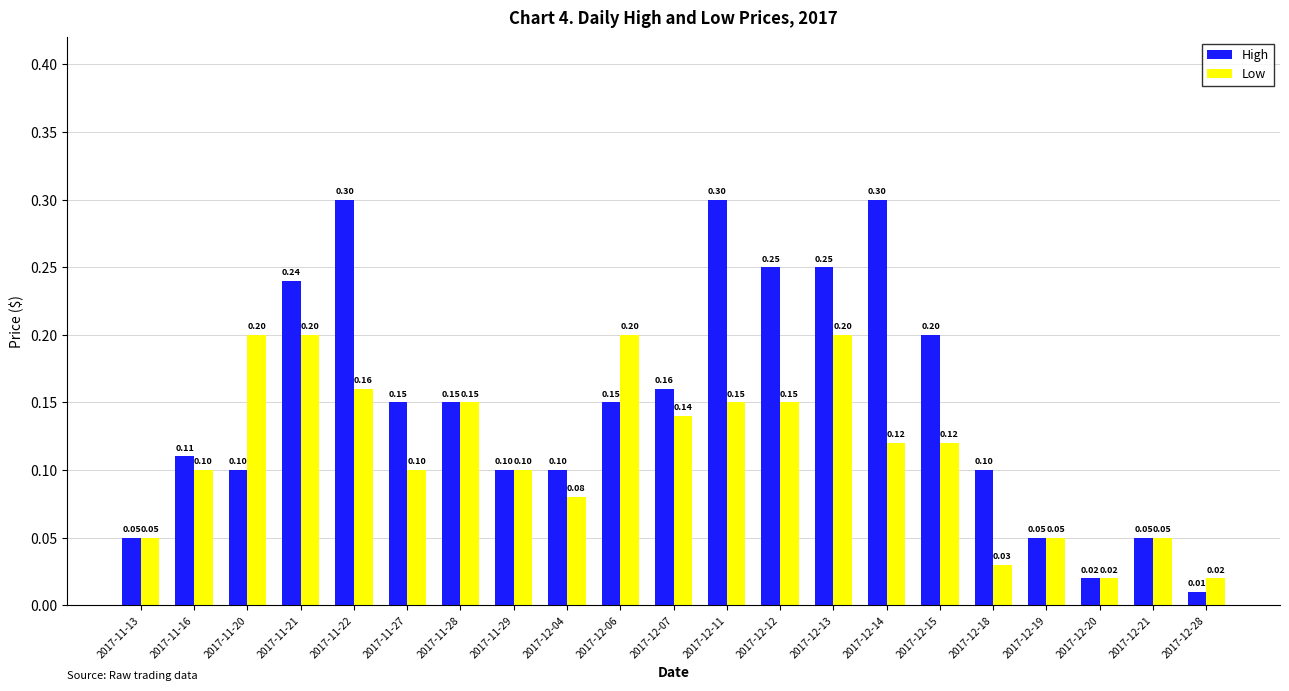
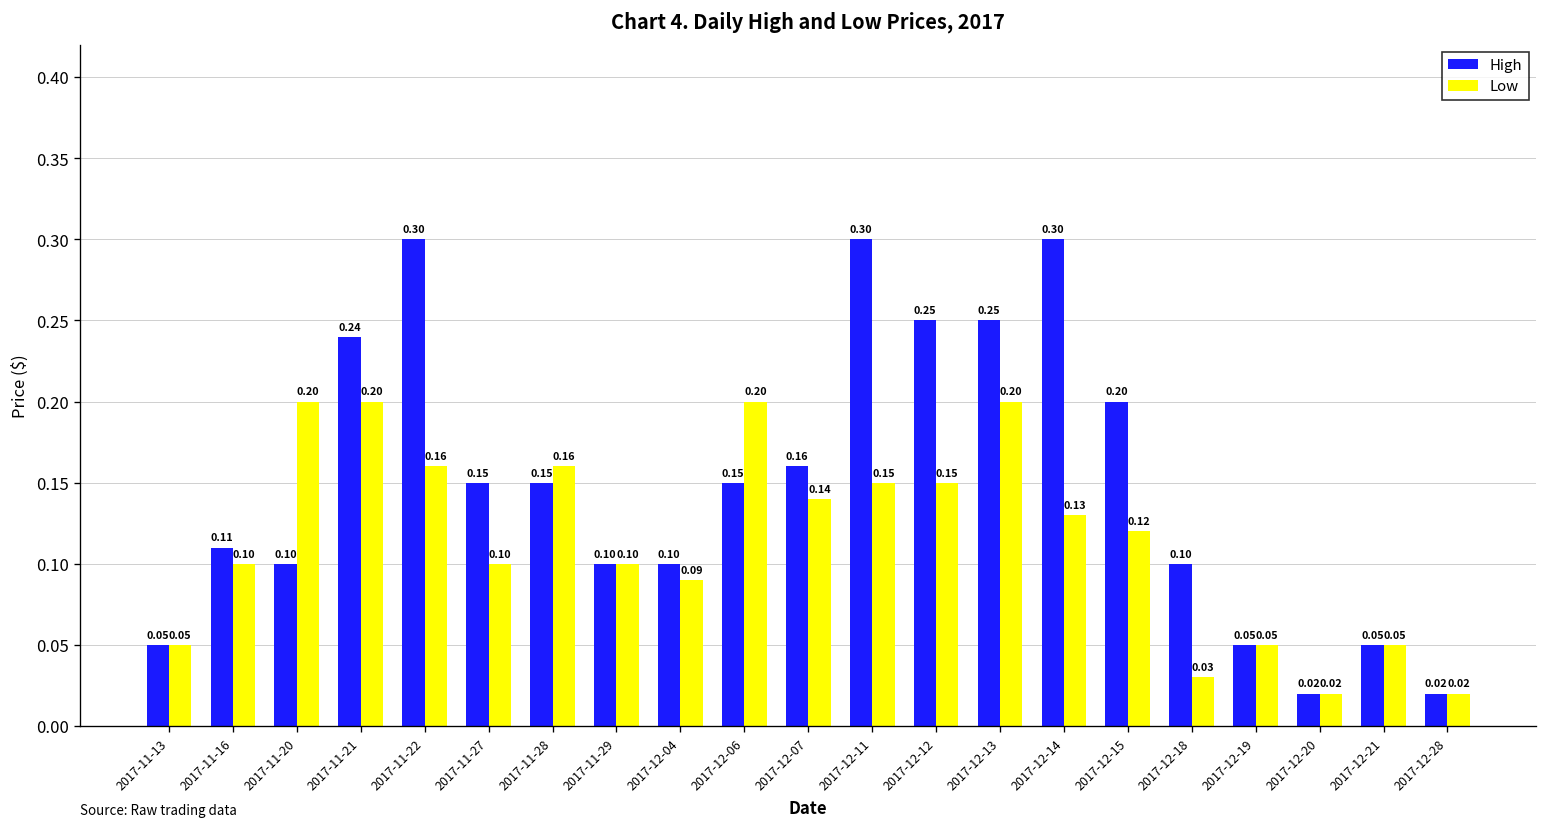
Low, 2017-11-28: 0.15 -> 0.16
Low, 2017-12-04: 0.08 -> 0.09
Low, 2017-12-14: 0.12 -> 0.13
High, 2017-12-28: 0.01 -> 0.02
